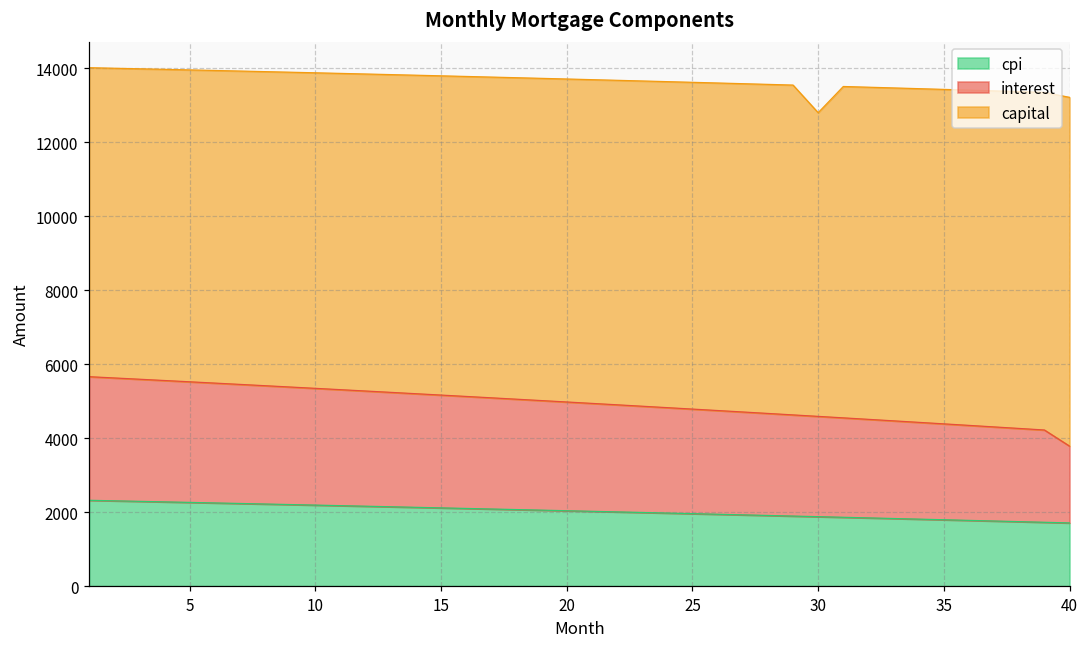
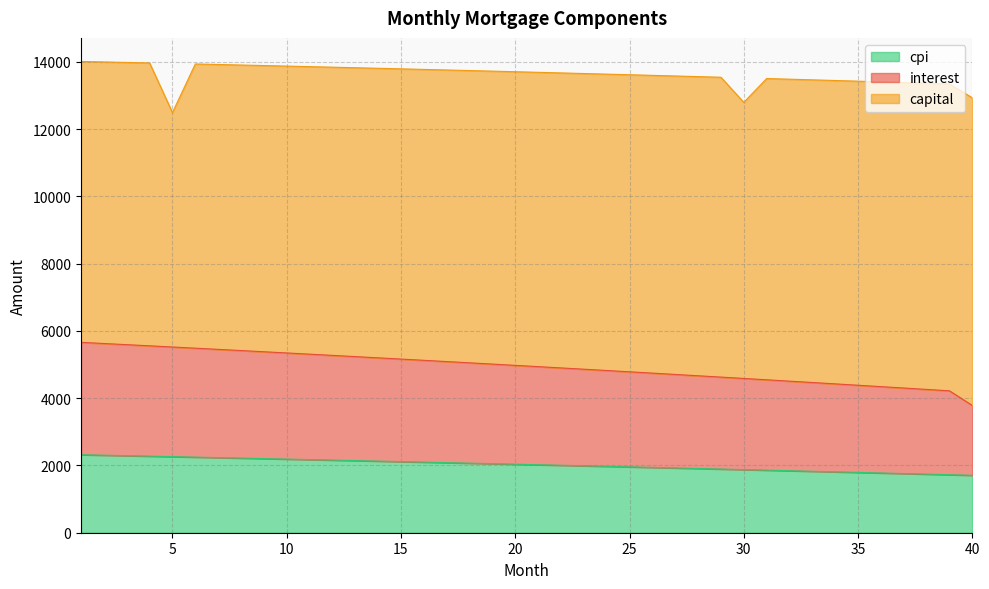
capital, 5: 8400 -> 7000
capital, 40: 9400 -> 9100
